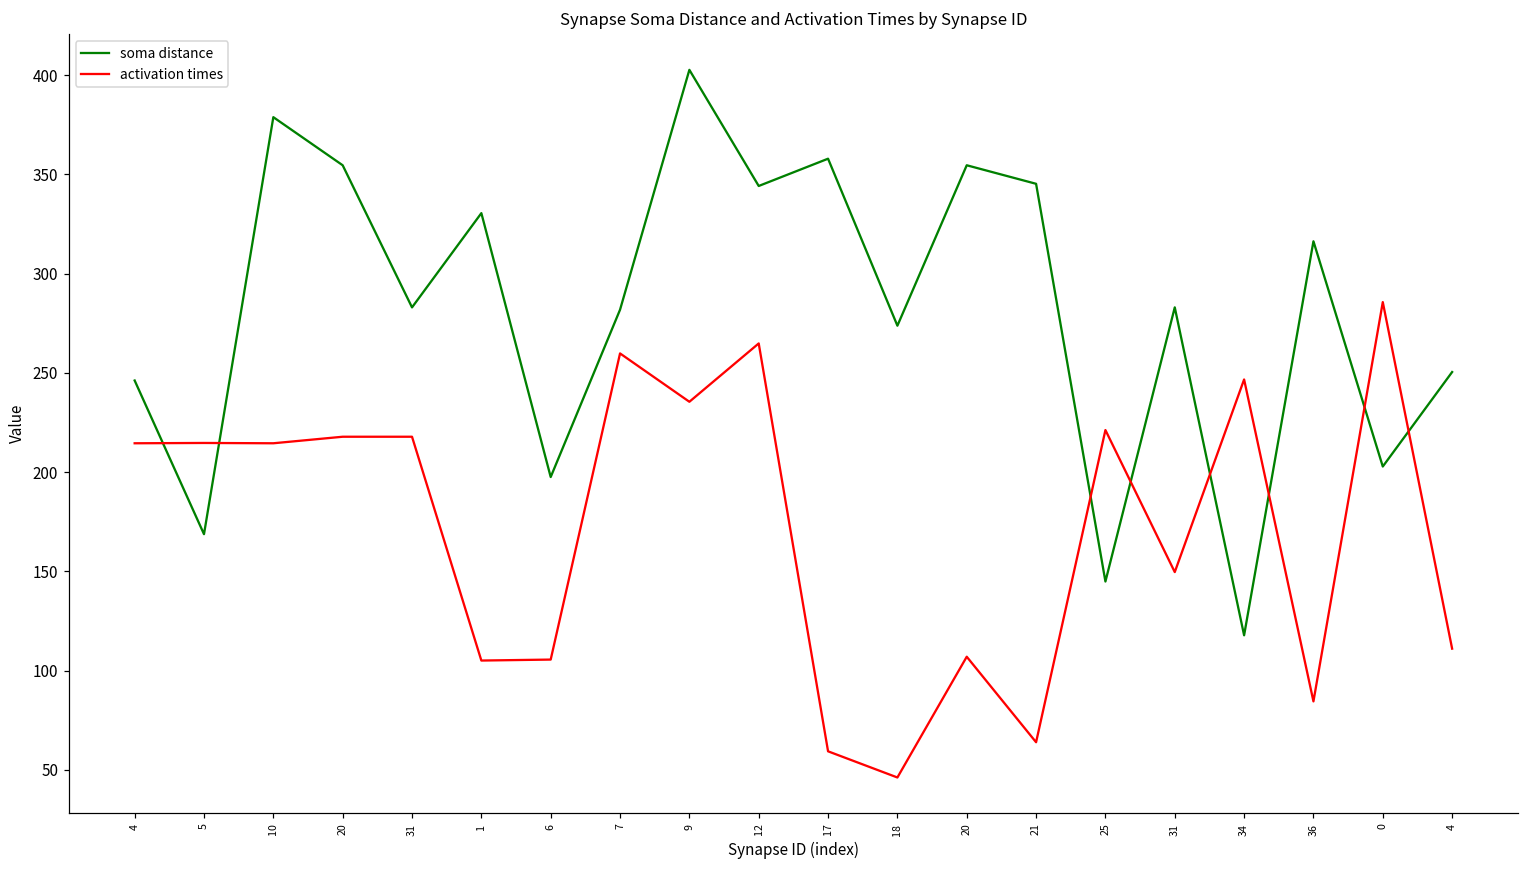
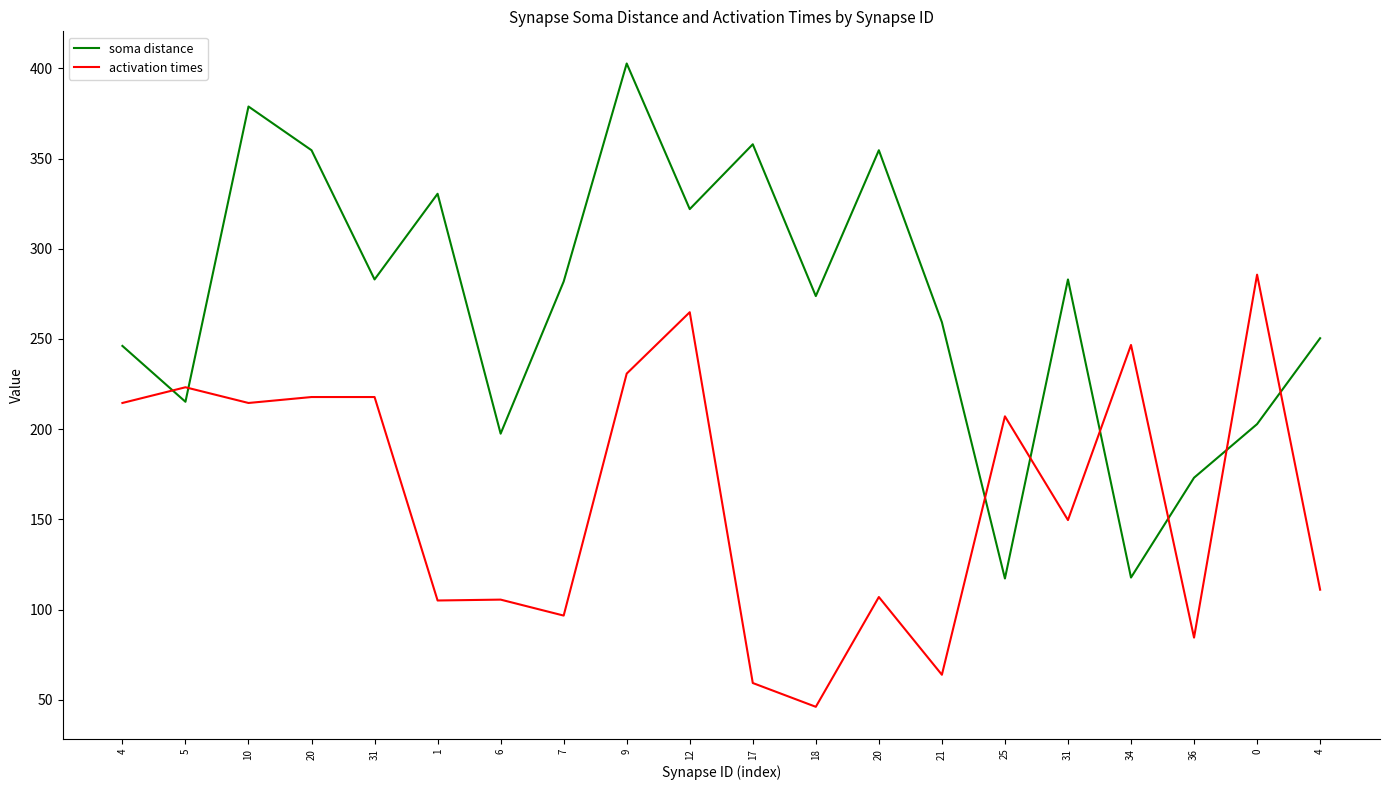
soma distance, 5: 169 -> 215
activation times, 5: 215 -> 223
activation times, 7: 260 -> 97
activation times, 9: 235 -> 231
soma distance, 12: 344 -> 322
soma distance, 21: 345 -> 259
soma distance, 25: 145 -> 117
activation times, 25: 221 -> 207
soma distance, 36: 316 -> 173
